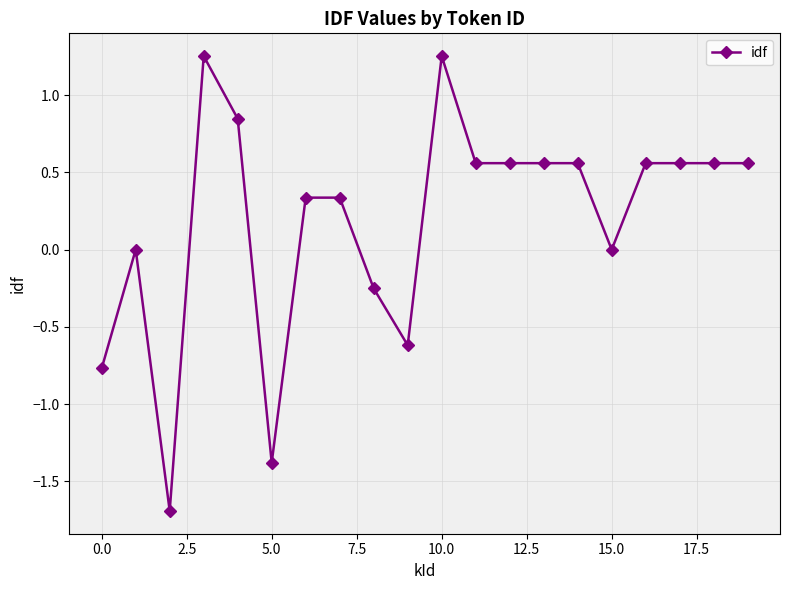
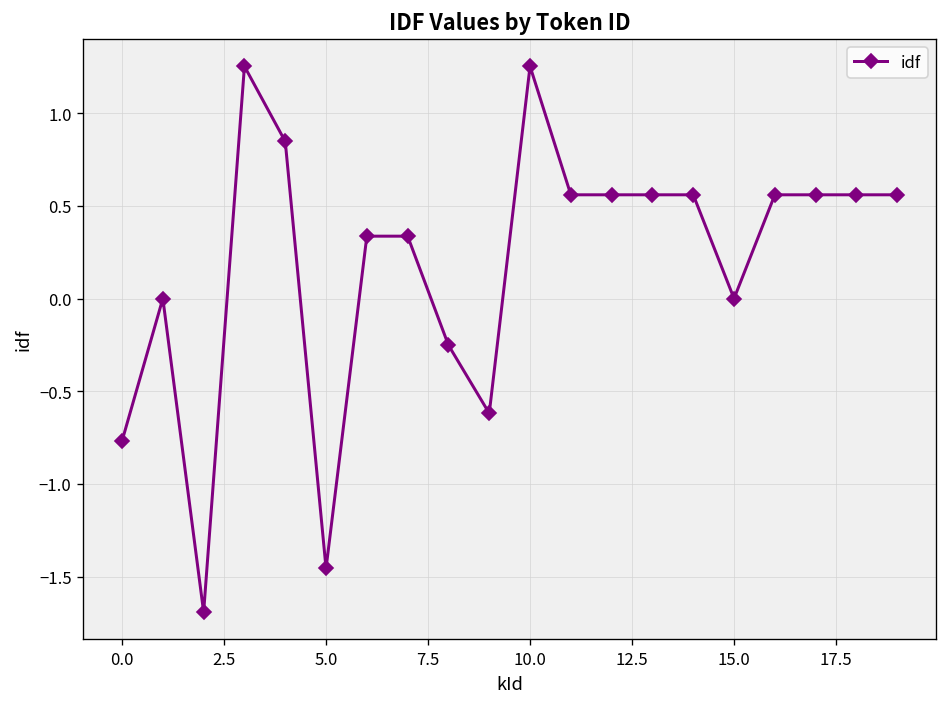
5.0: -1.38 -> -1.46
